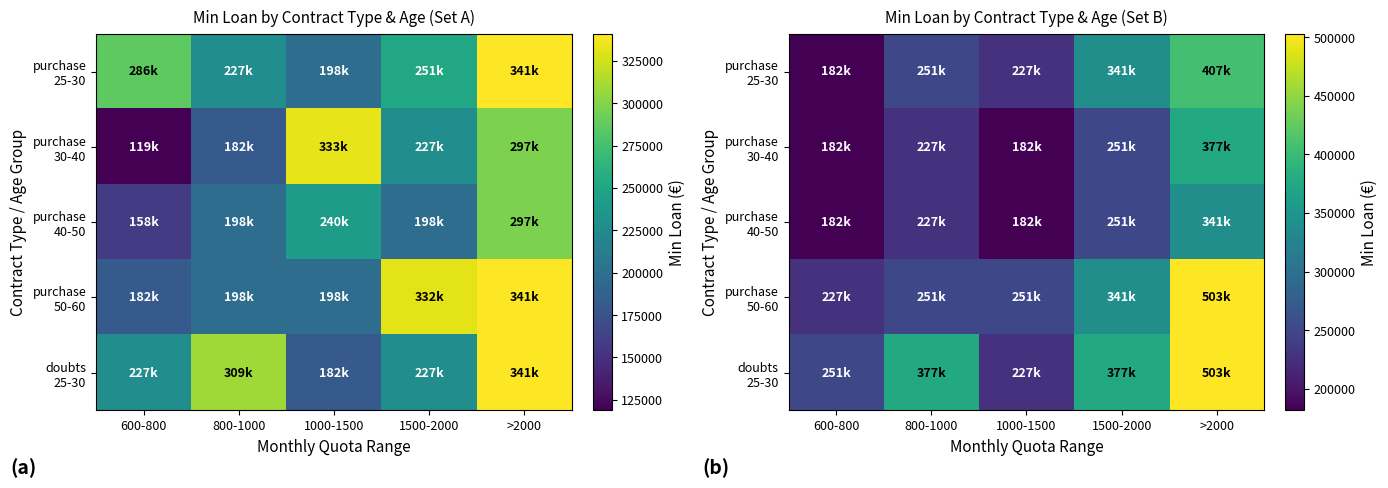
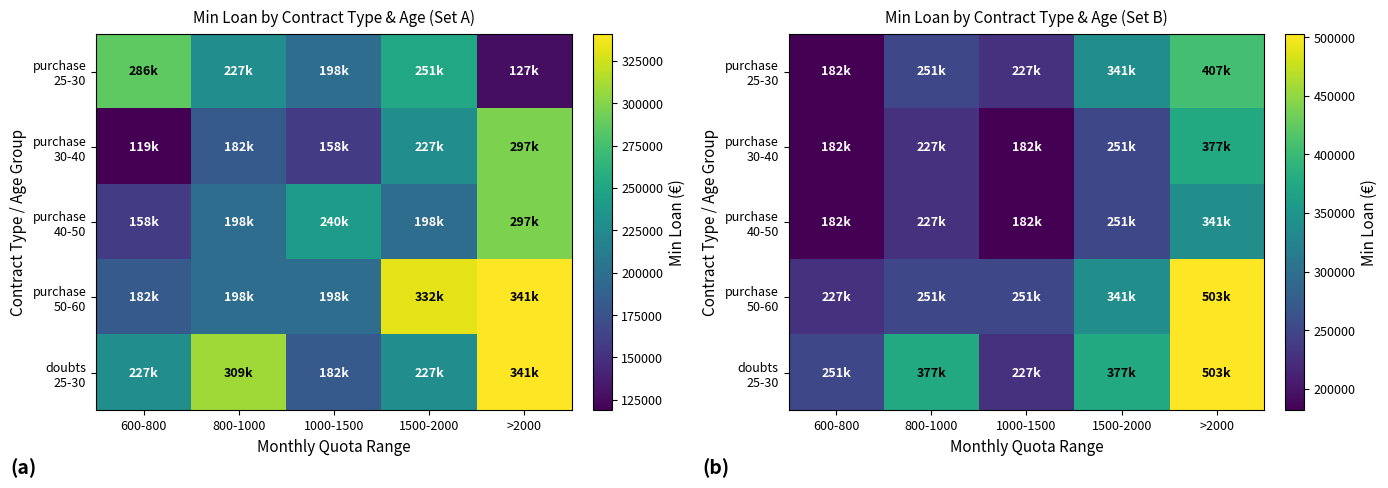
Min Loan by Contract Type & Age (Set A), purchase 25-30, >2000: 341k -> 127k
Min Loan by Contract Type & Age (Set A), purchase 30-40, 1000-1500: 333k -> 158k
